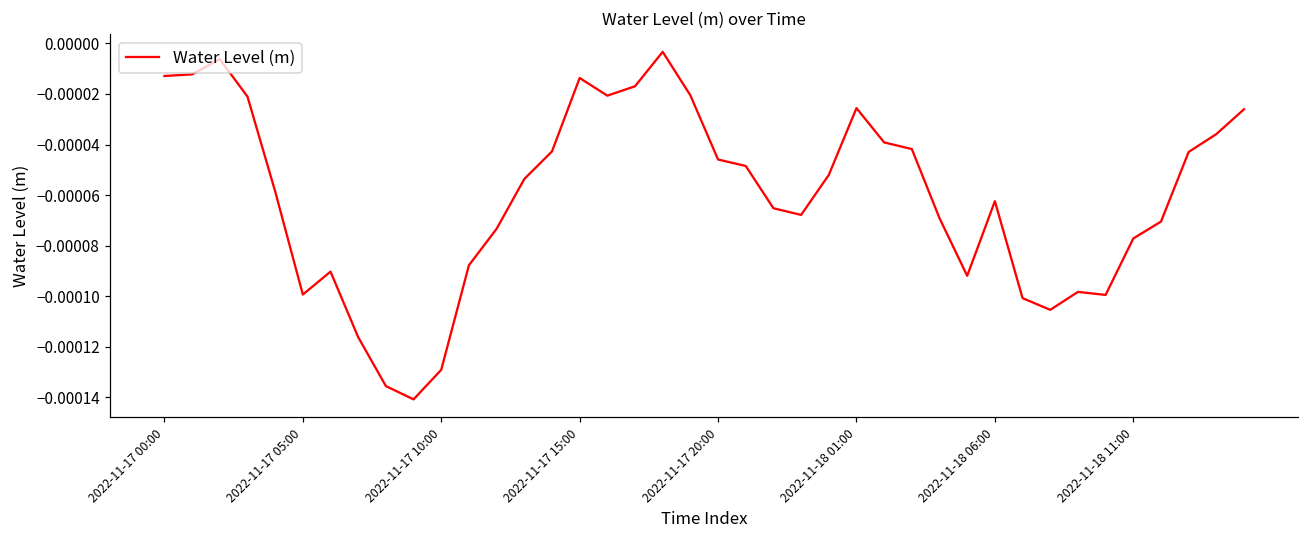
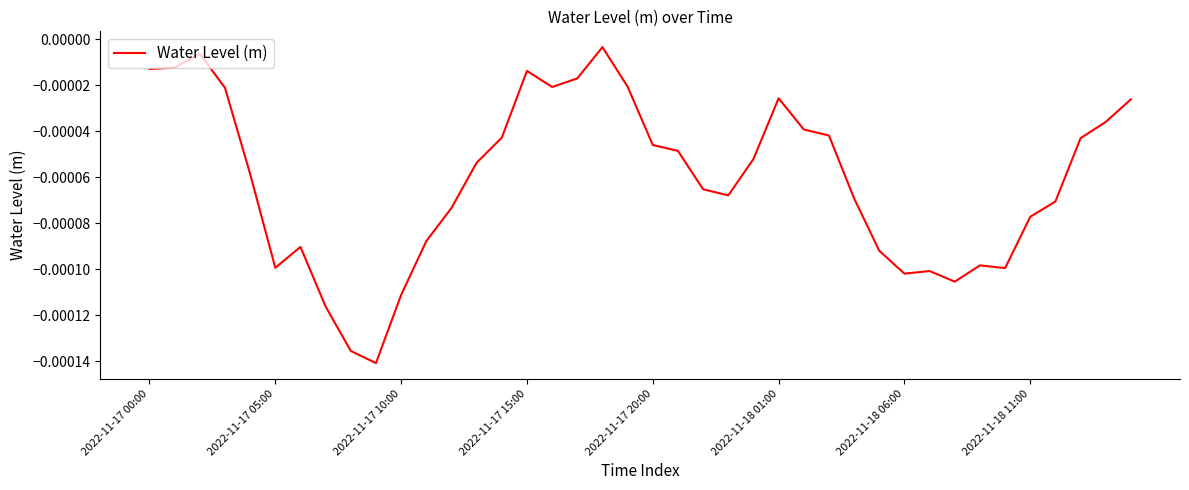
2022-11-17 10:00: -0.000129 -> -0.000111
2022-11-18 06:00: -0.000062 -> -0.000102
